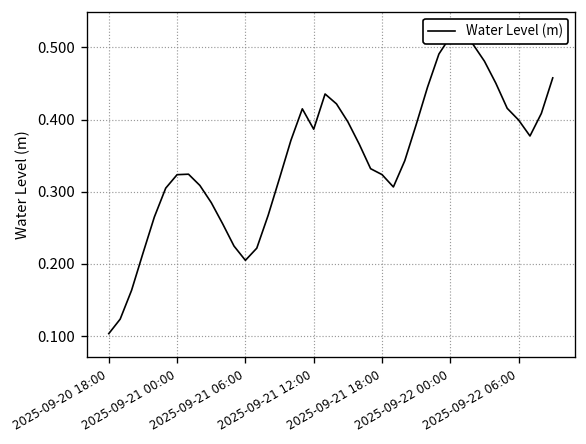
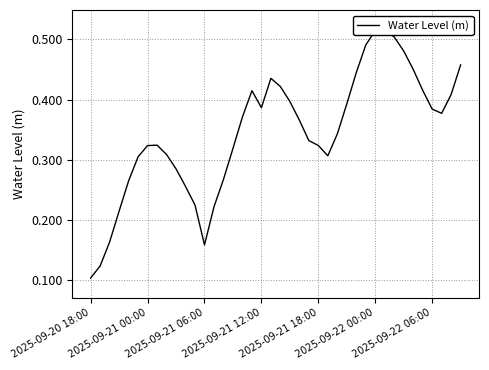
2025-09-21 06:00: 0.20 -> 0.16
2025-09-22 06:00: 0.40 -> 0.38
